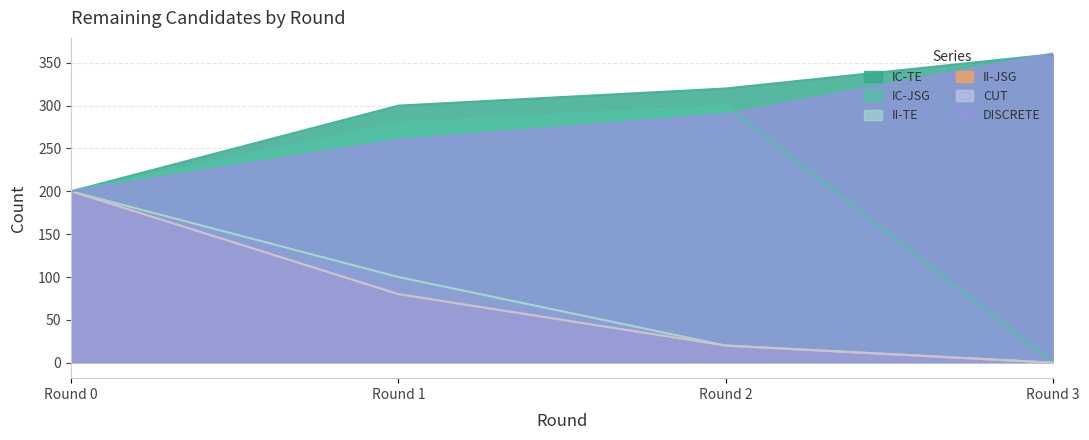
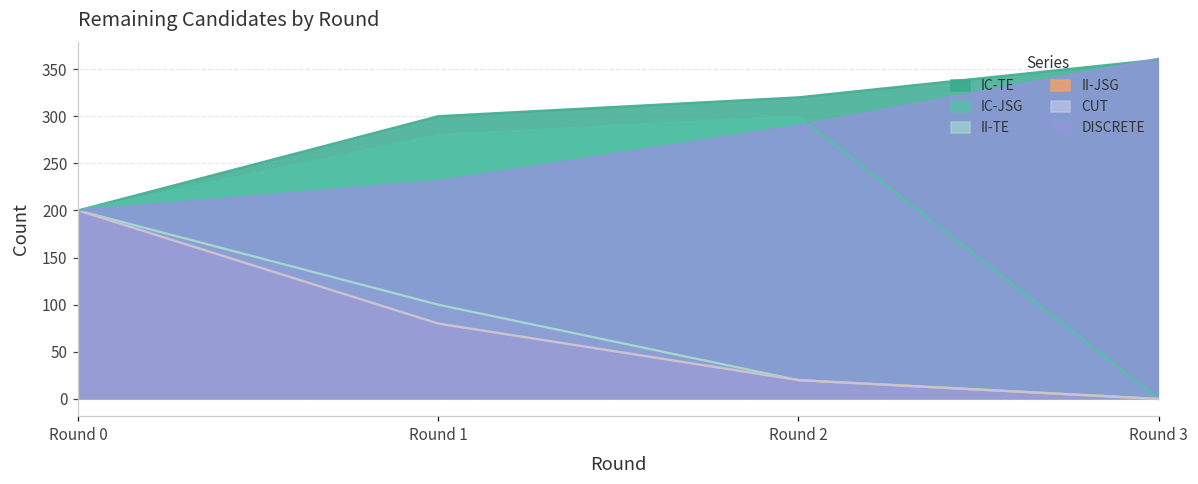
DISCRETE, Round 1: 260 -> 230
